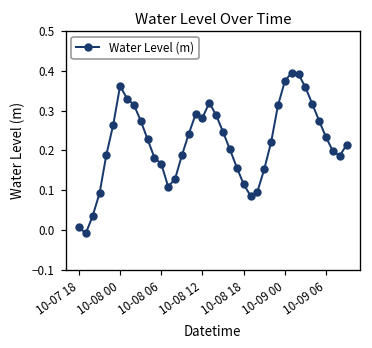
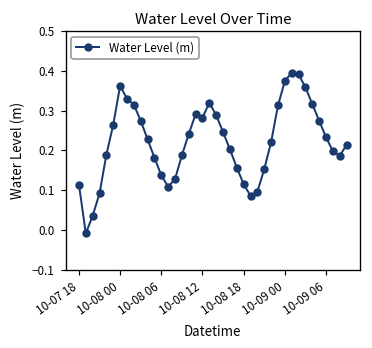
10-07 18: 0.01 -> 0.11
10-08 06: 0.17 -> 0.14
